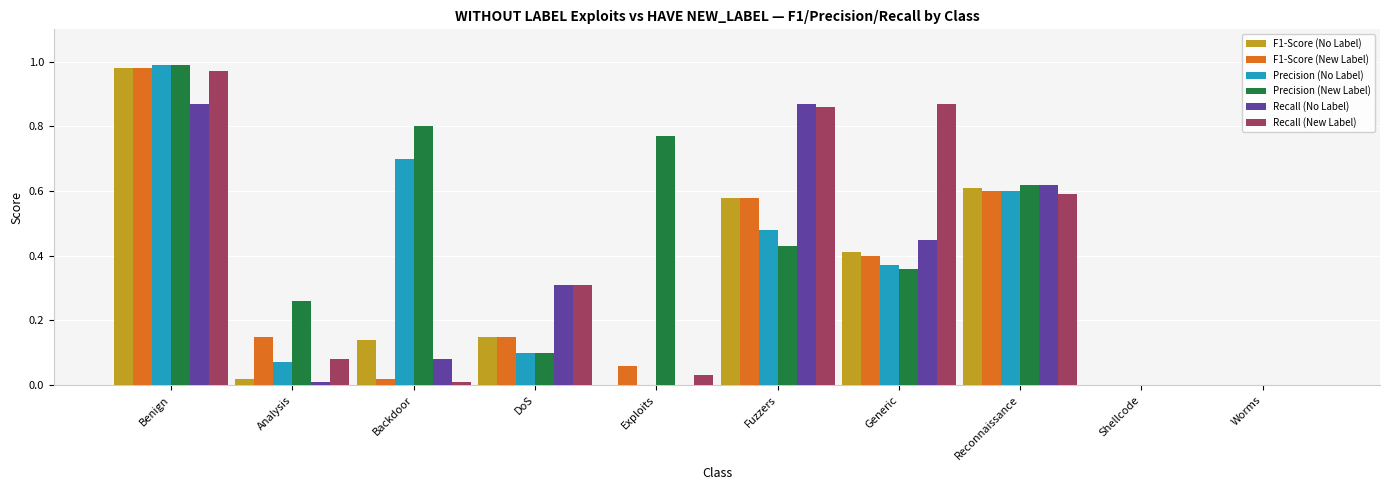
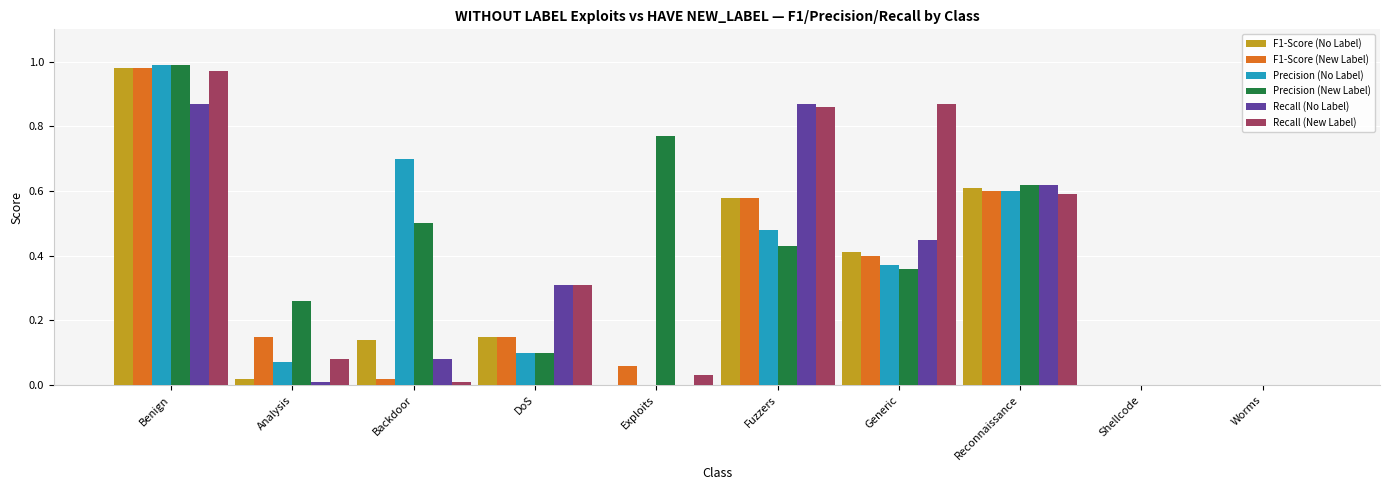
Precision (New Label), Backdoor: 0.8 -> 0.5
